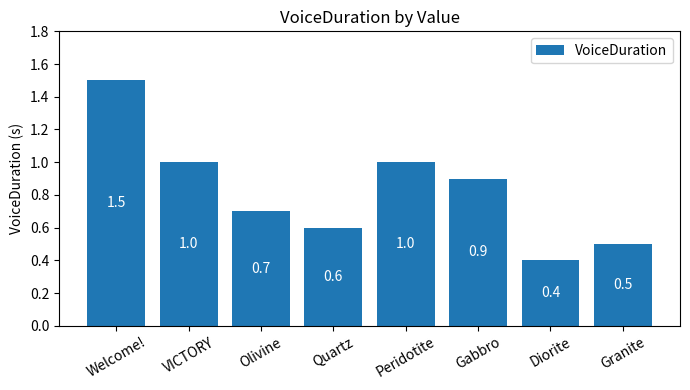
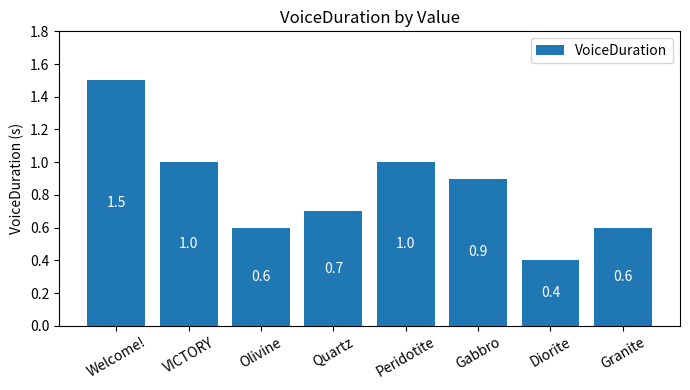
Olivine: 0.7 -> 0.6
Quartz: 0.6 -> 0.7
Granite: 0.5 -> 0.6
